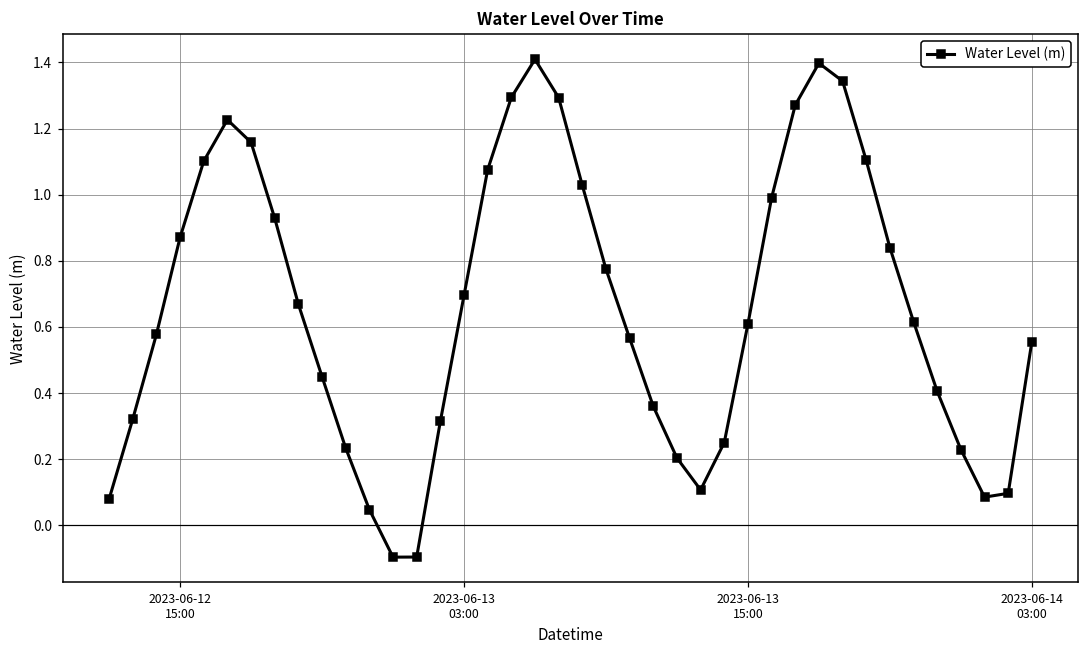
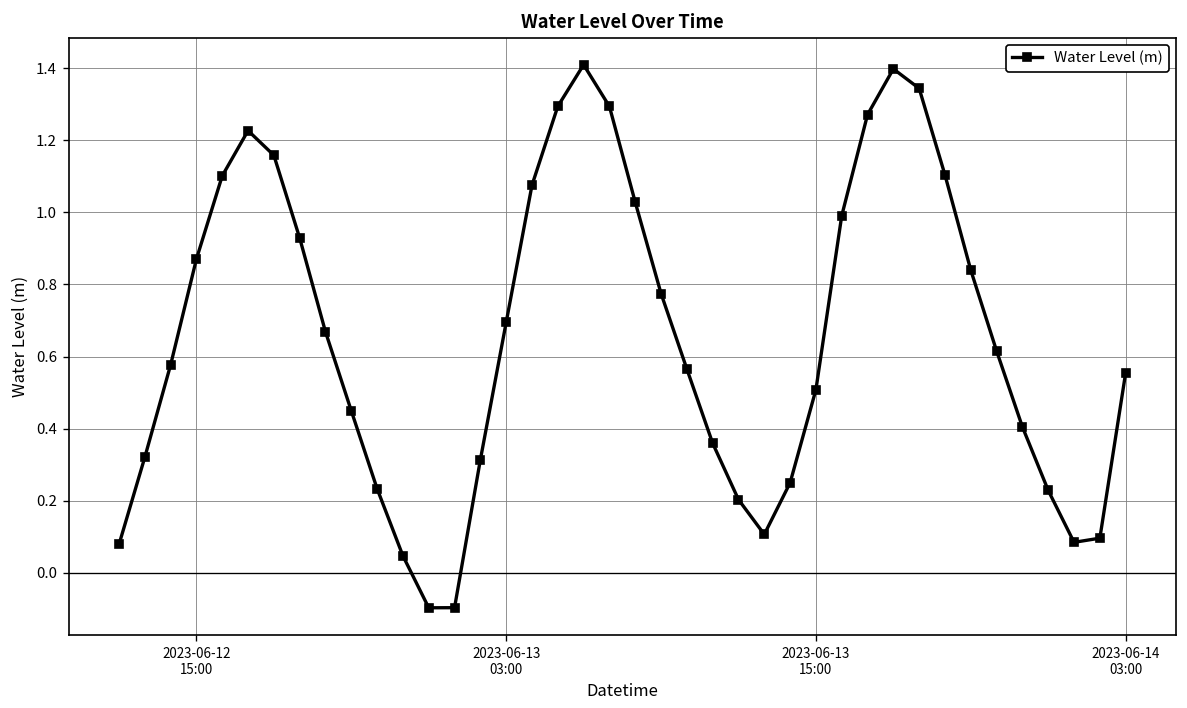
2023-06-13 15:00: 0.61 -> 0.51
